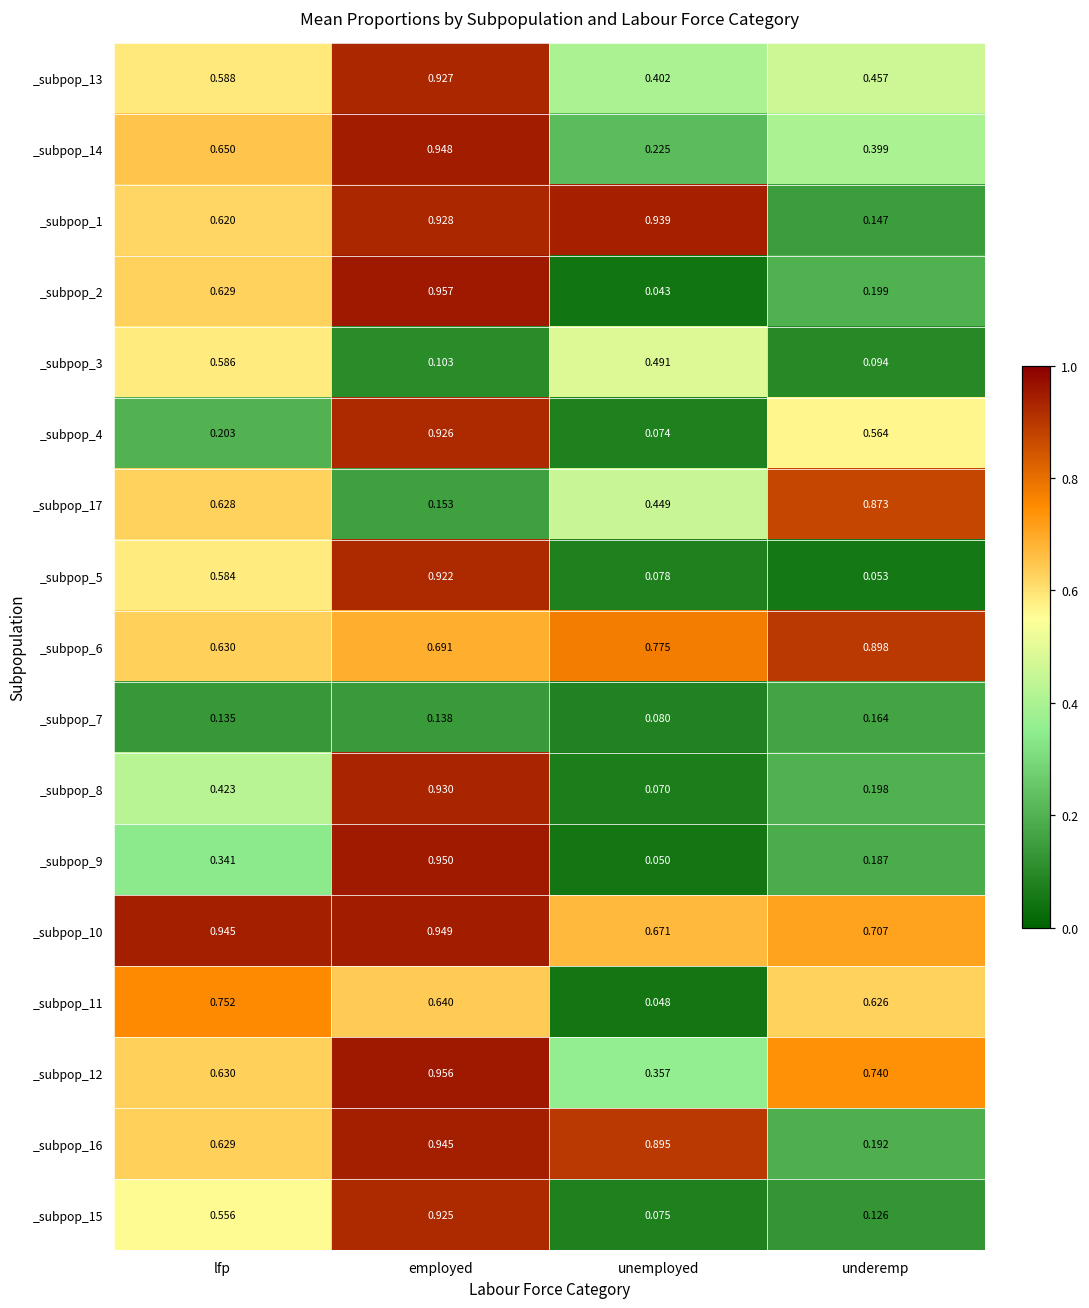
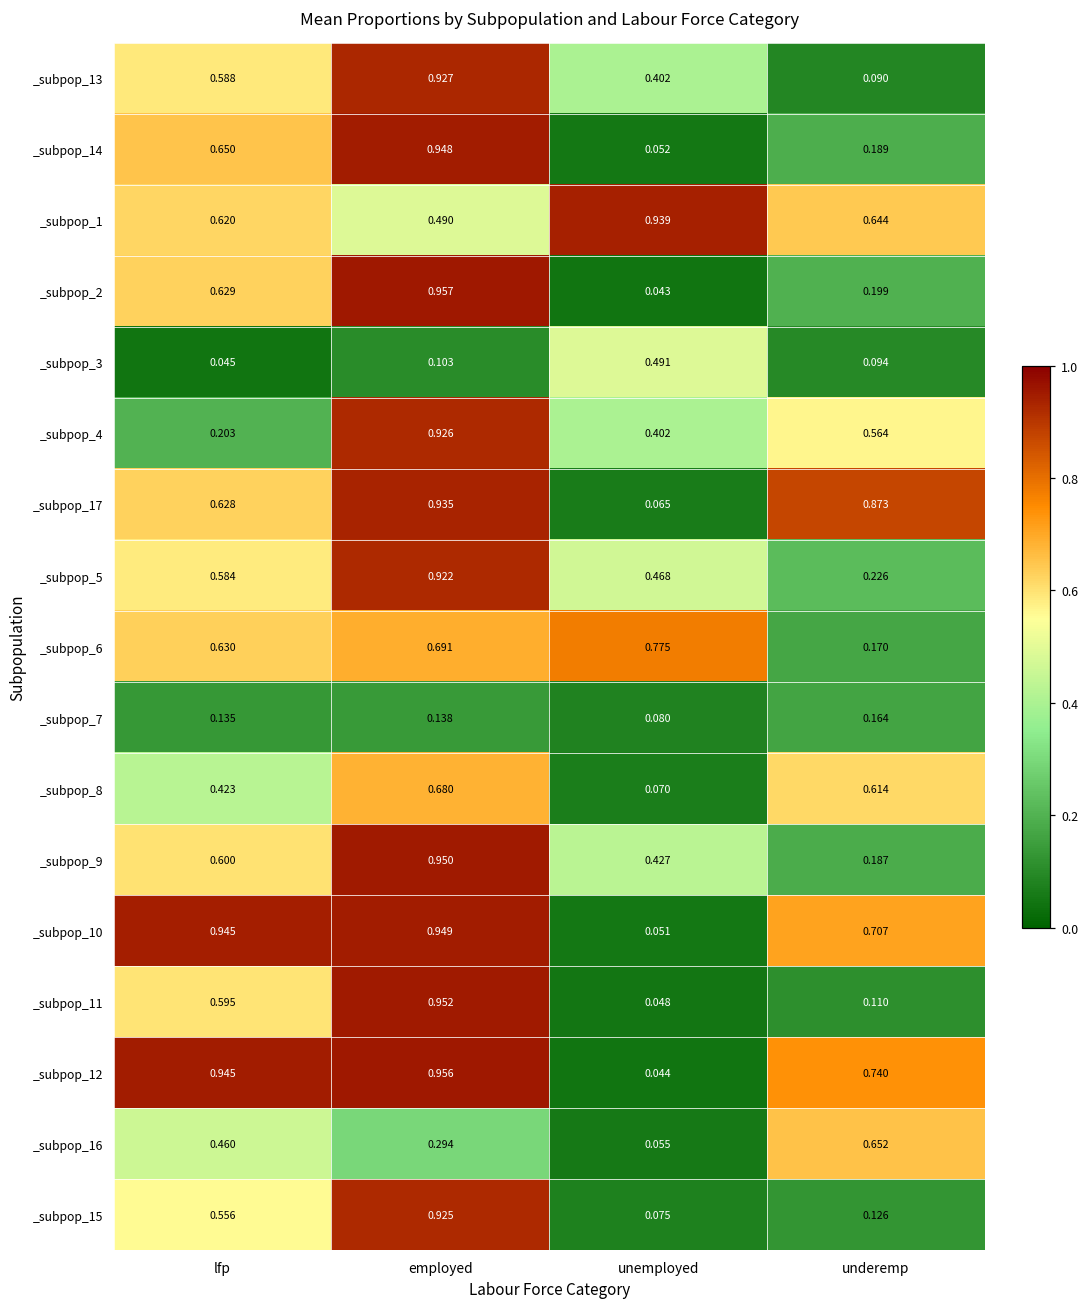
_subpop_13, underemp: 0.457 -> 0.090
_subpop_14, unemployed: 0.225 -> 0.052
_subpop_14, underemp: 0.399 -> 0.189
_subpop_1, employed: 0.928 -> 0.490
_subpop_1, underemp: 0.147 -> 0.644
_subpop_3, lfp: 0.586 -> 0.045
_subpop_4, unemployed: 0.074 -> 0.402
_subpop_17, employed: 0.153 -> 0.935
_subpop_17, unemployed: 0.449 -> 0.065
_subpop_5, unemployed: 0.078 -> 0.468
_subpop_5, underemp: 0.053 -> 0.226
_subpop_6, underemp: 0.898 -> 0.170
_subpop_8, employed: 0.930 -> 0.680
_subpop_8, underemp: 0.198 -> 0.614
_subpop_9, lfp: 0.341 -> 0.600
_subpop_9, unemployed: 0.050 -> 0.427
_subpop_10, unemployed: 0.671 -> 0.051
_subpop_11, lfp: 0.752 -> 0.595
_subpop_11, employed: 0.640 -> 0.952
_subpop_11, underemp: 0.626 -> 0.110
_subpop_12, lfp: 0.630 -> 0.945
_subpop_12, unemployed: 0.357 -> 0.044
_subpop_16, lfp: 0.629 -> 0.460
_subpop_16, employed: 0.945 -> 0.294
_subpop_16, unemployed: 0.895 -> 0.055
_subpop_16, underemp: 0.192 -> 0.652
